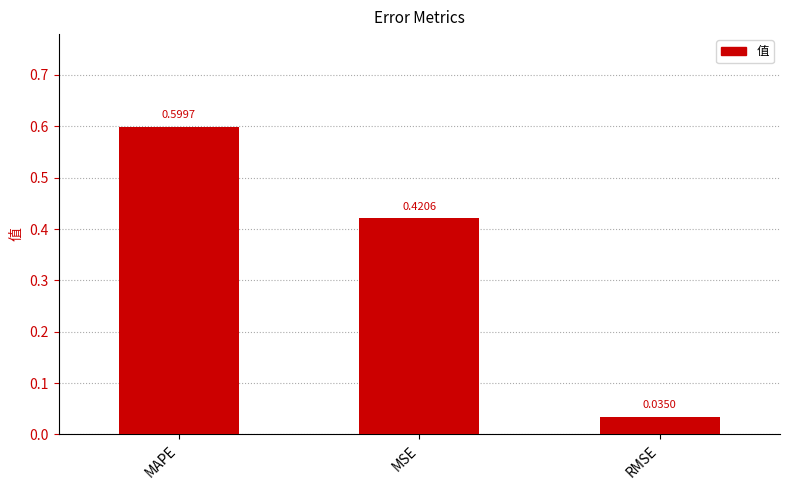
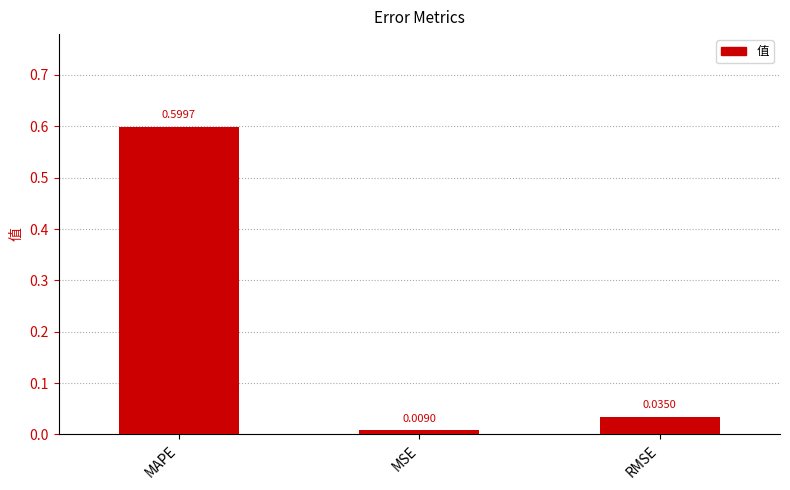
MSE: 0.4206 -> 0.0090
